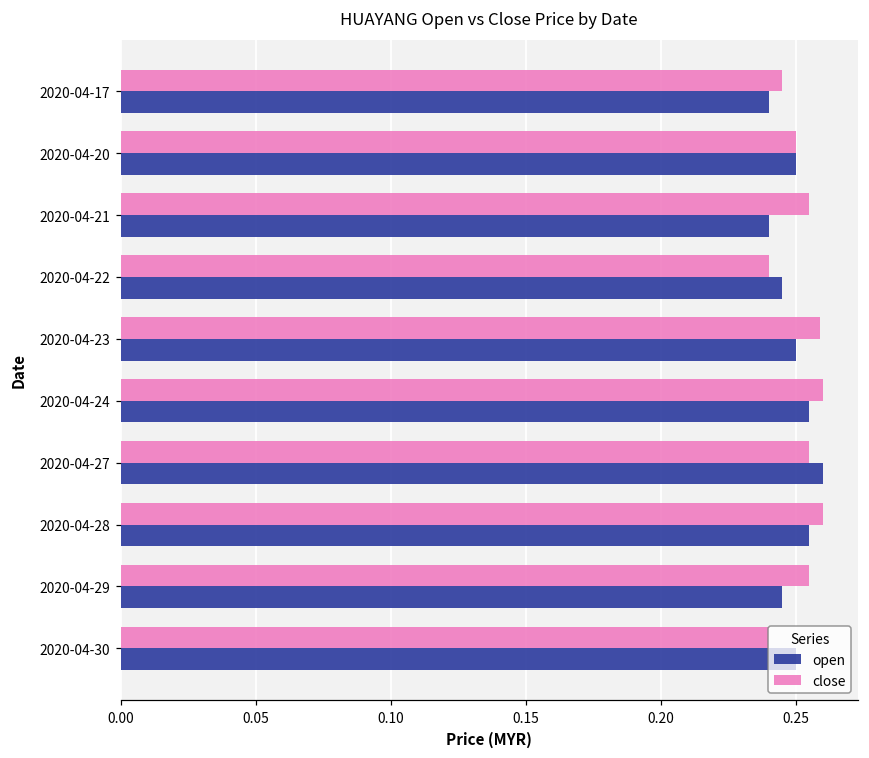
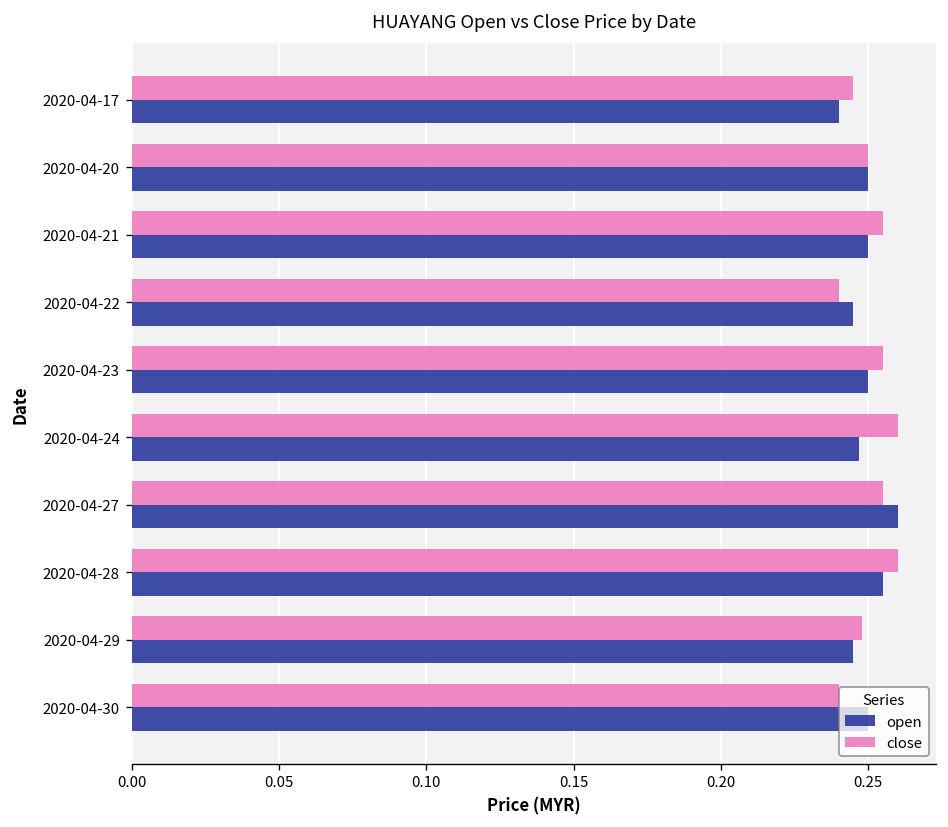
open, 2020-04-21: 0.24 -> 0.25
close, 2020-04-23: 0.259 -> 0.255
open, 2020-04-24: 0.255 -> 0.247
close, 2020-04-29: 0.255 -> 0.248
